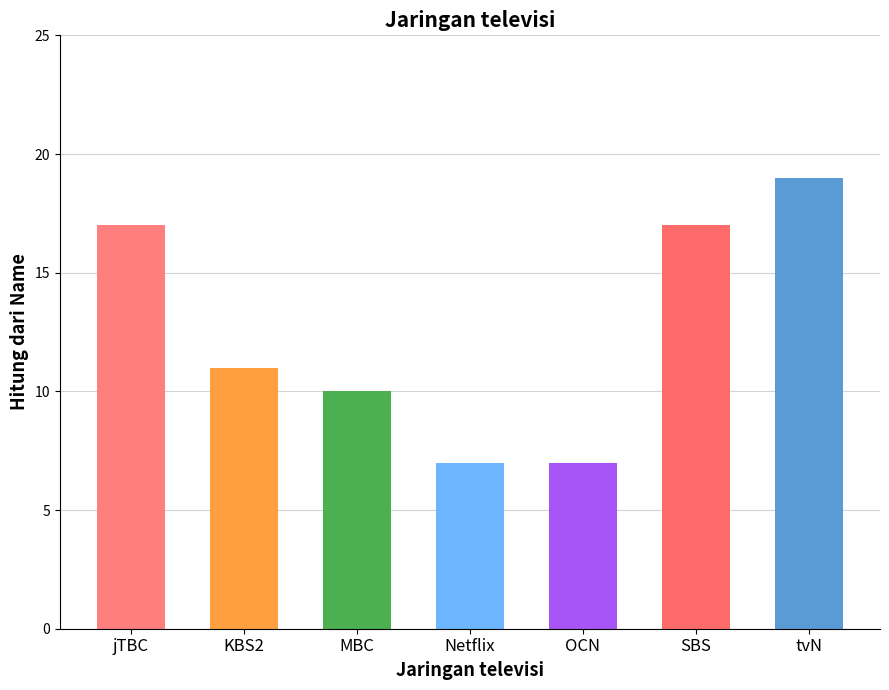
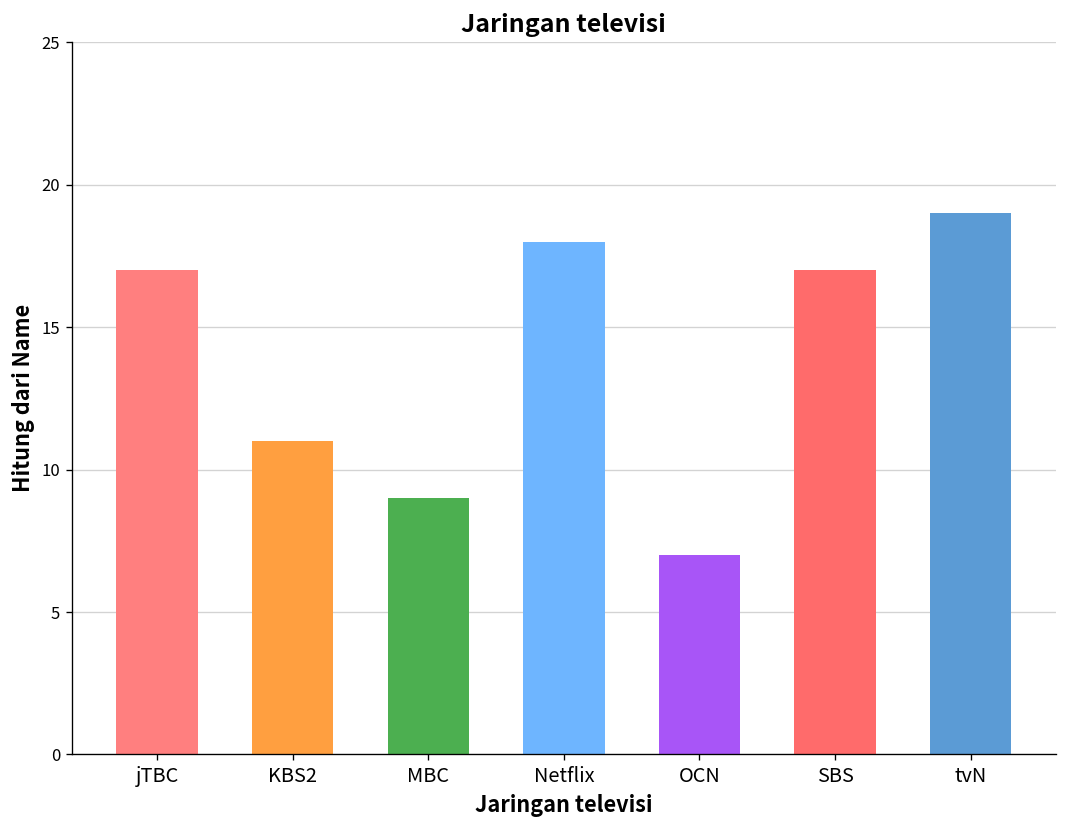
MBC: 10 -> 9
Netflix: 7 -> 18
